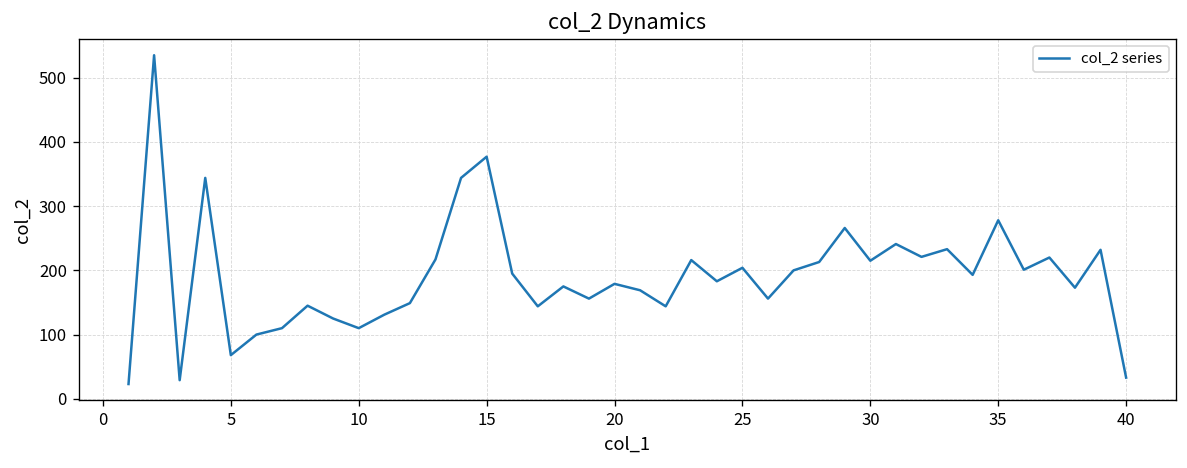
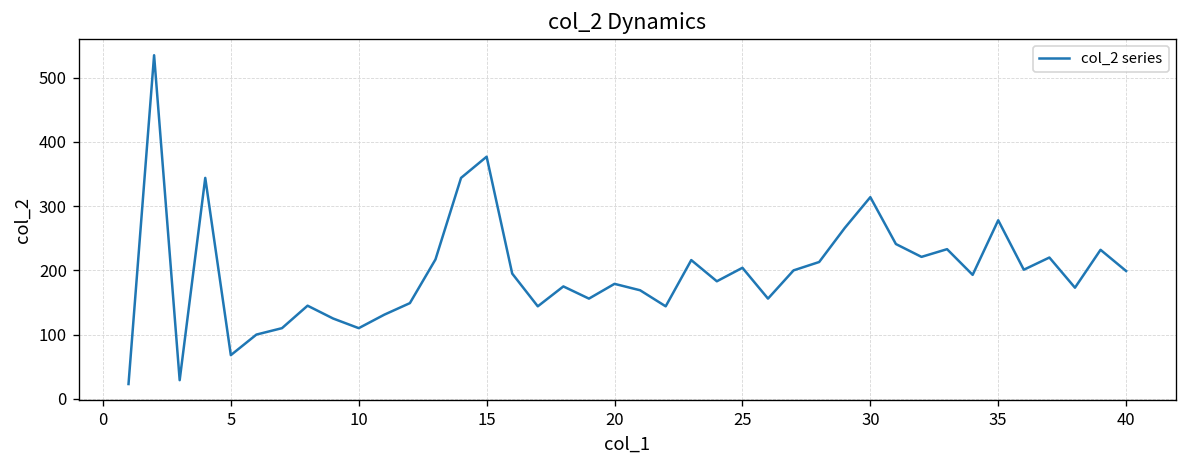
30: 220 -> 310
40: 30 -> 200
